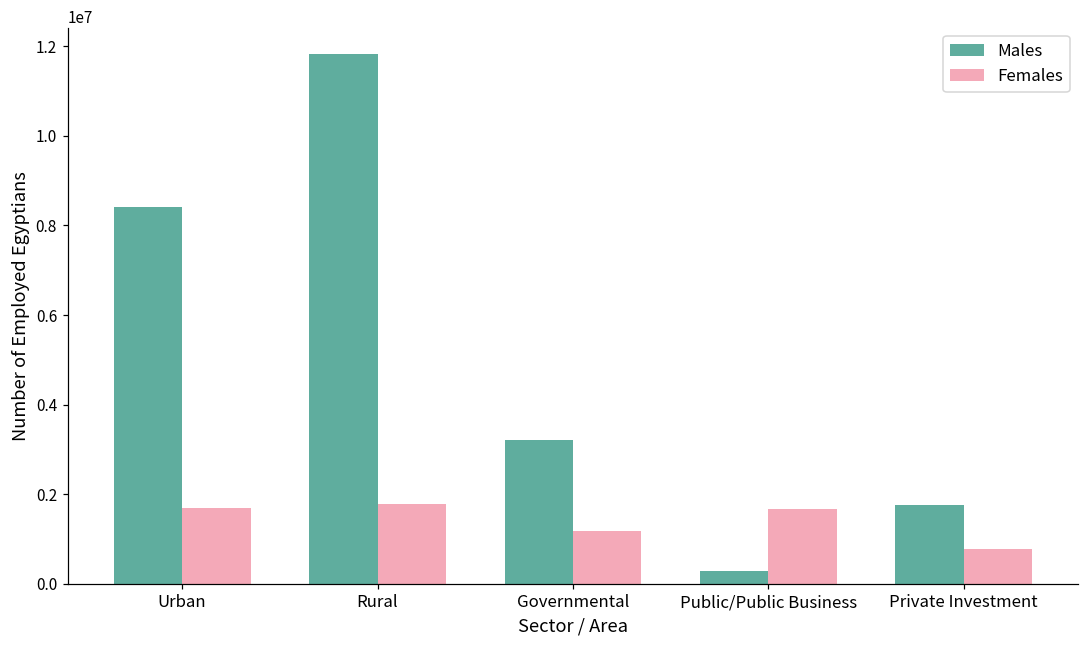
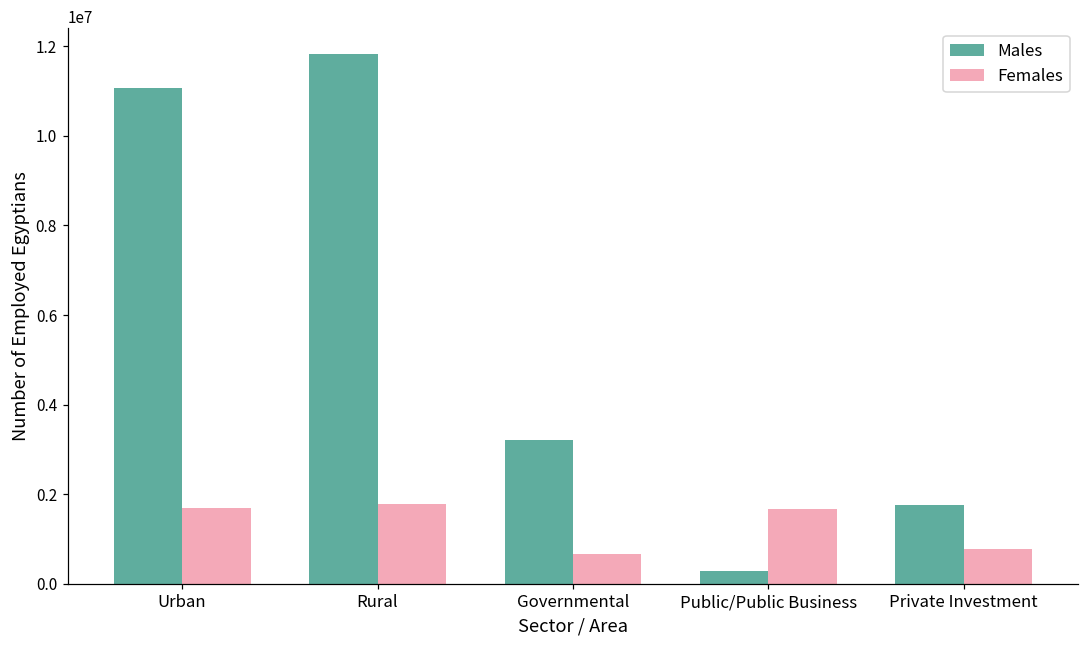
Males, Urban: 8400000 -> 11100000
Females, Governmental: 1200000 -> 700000
